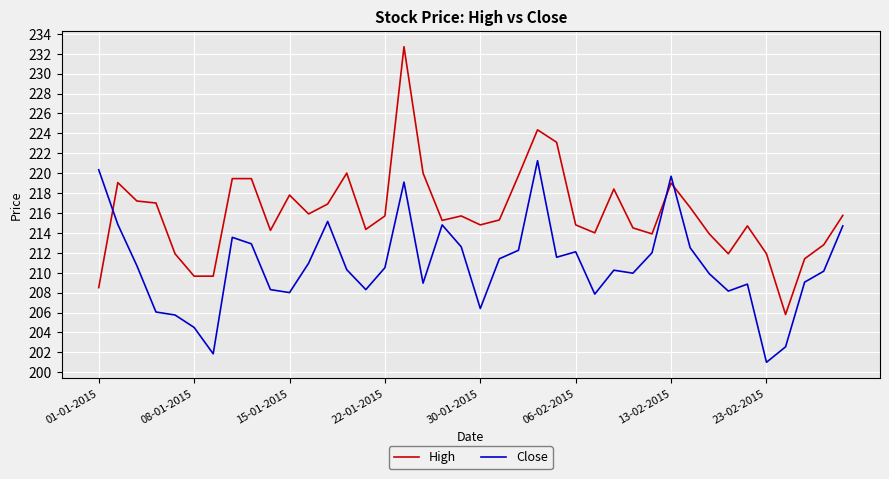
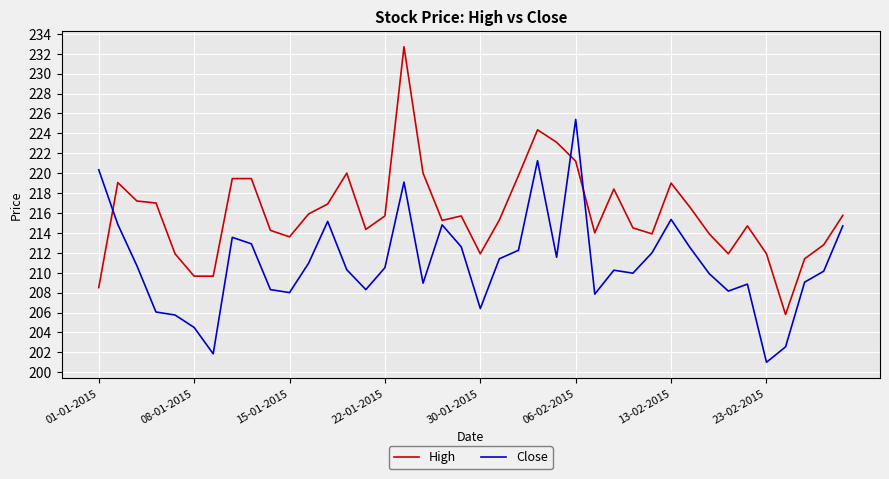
High, 15-01-2015: 218 -> 214
High, 30-01-2015: 215 -> 212
High, 06-02-2015: 215 -> 221
Close, 06-02-2015: 212 -> 225
Close, 13-02-2015: 220 -> 215
